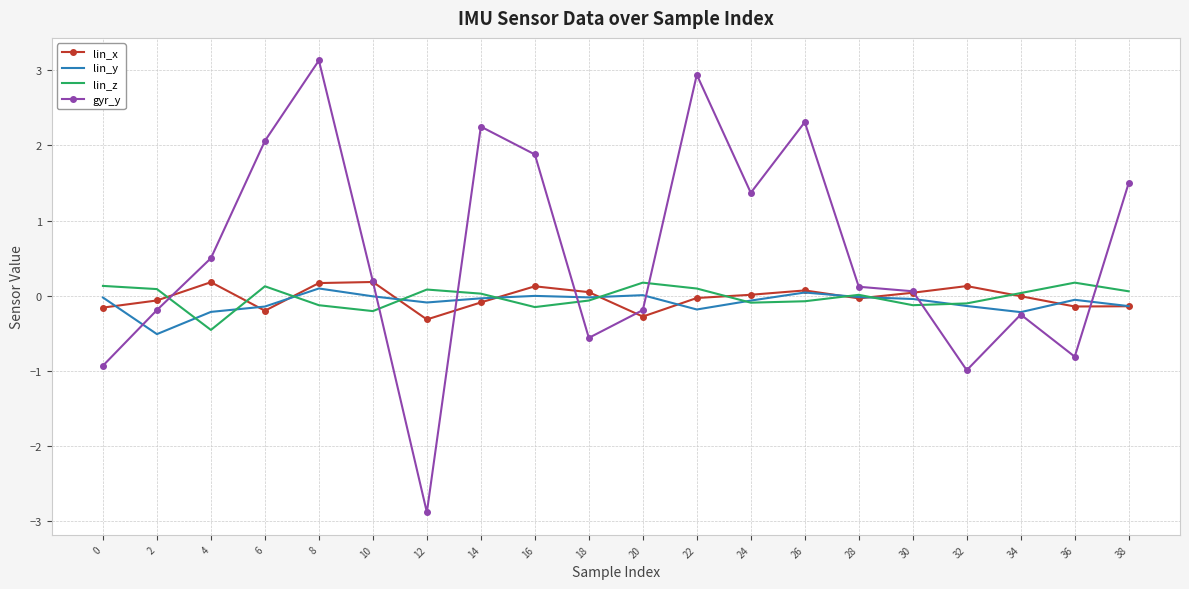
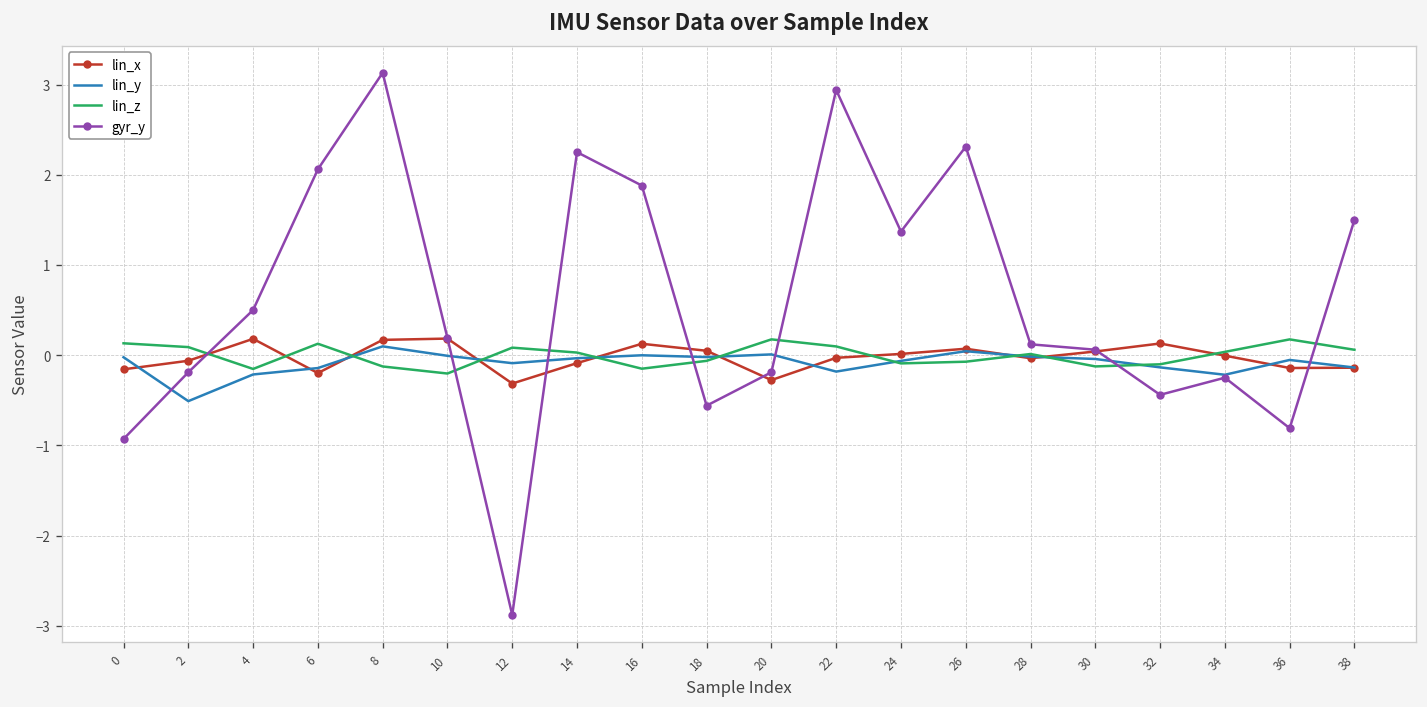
lin_z, 4: -0.5 -> -0.2
gyr_y, 32: -1.0 -> -0.4
